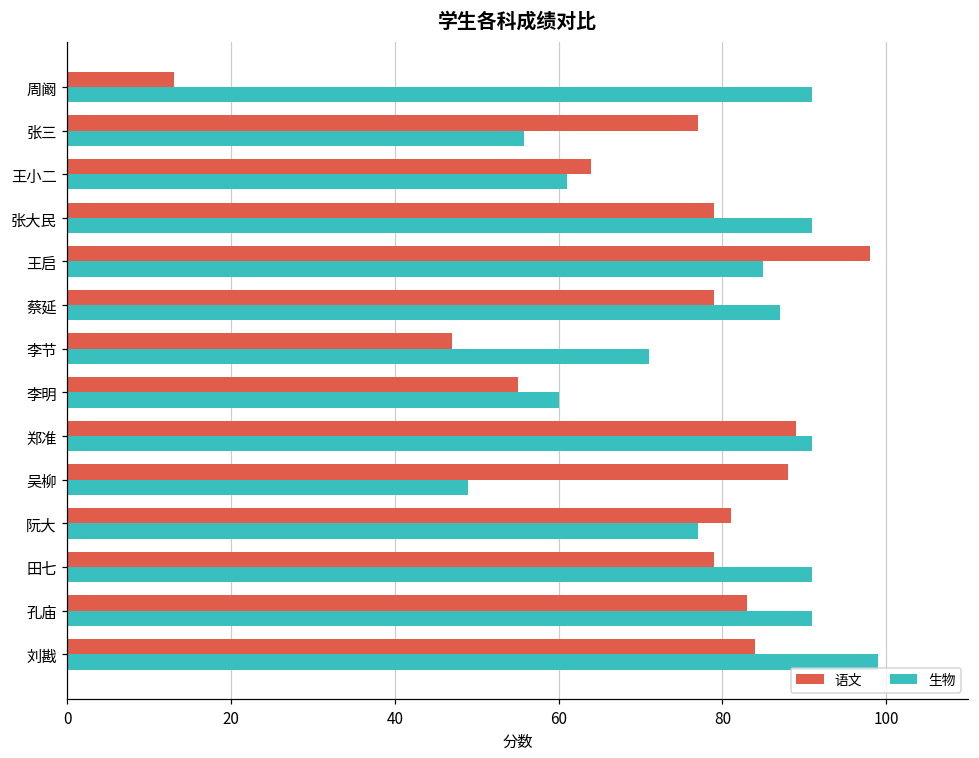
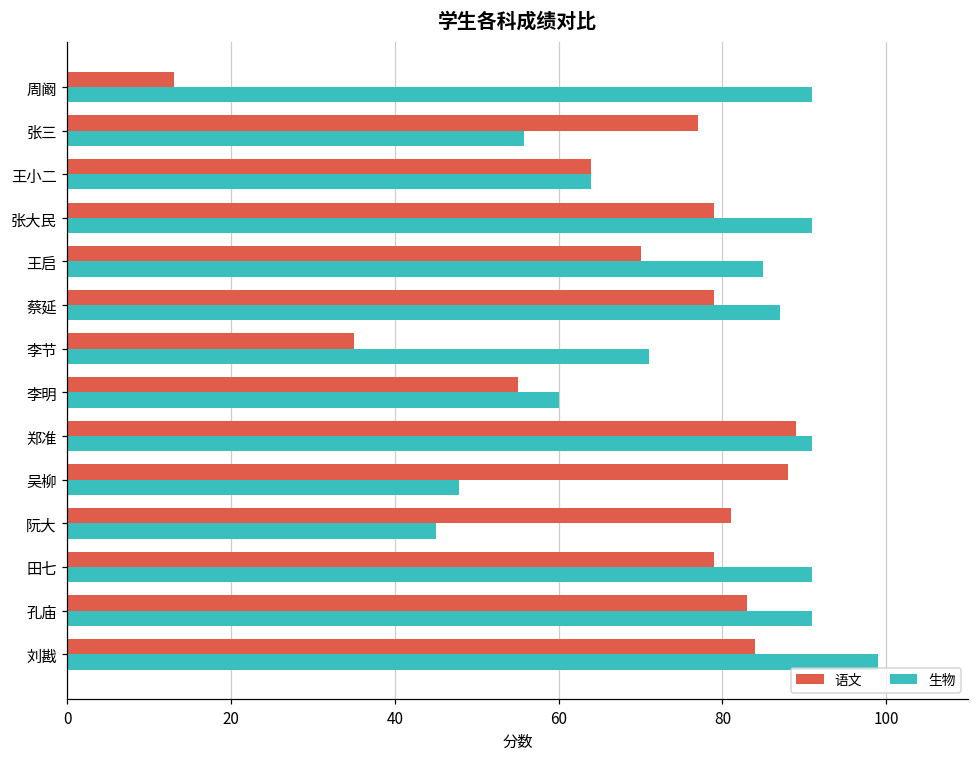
生物, 王小二: 61 -> 64
语文, 王启: 98 -> 70
语文, 李节: 47 -> 35
生物, 吴柳: 49 -> 48
生物, 阮大: 77 -> 45
